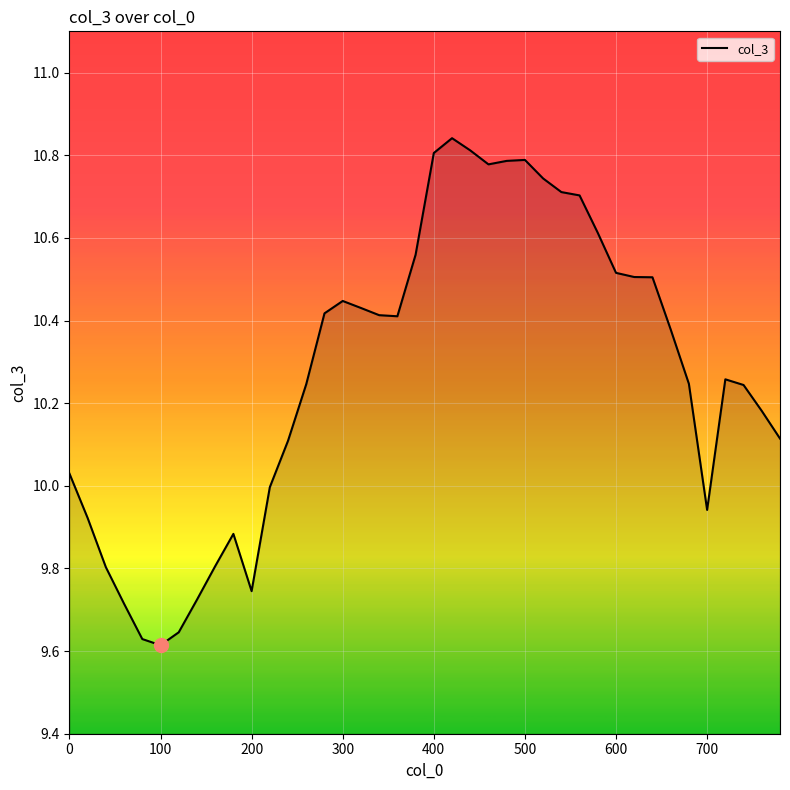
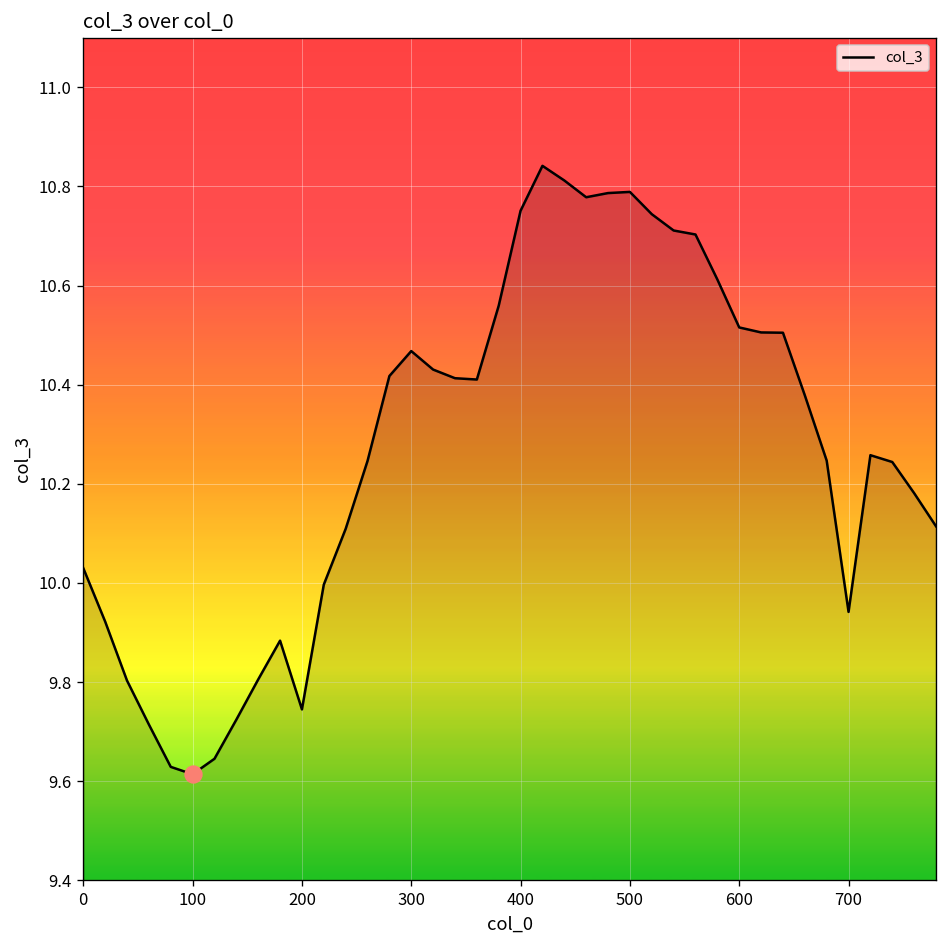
col_3, 300: 10.45 -> 10.47
col_3, 400: 10.81 -> 10.75
